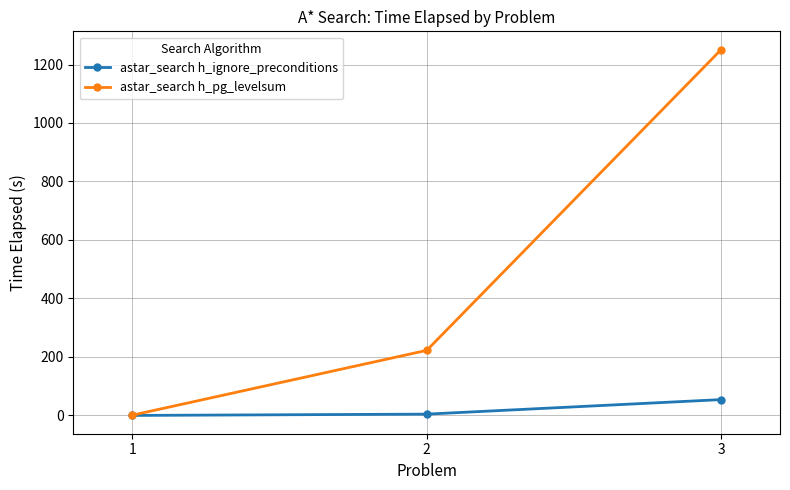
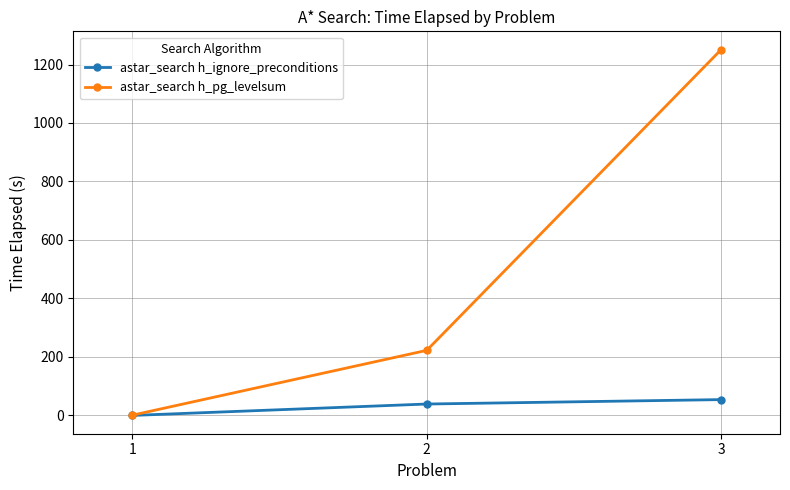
astar_search h_ignore_preconditions, 2: 0 -> 40
